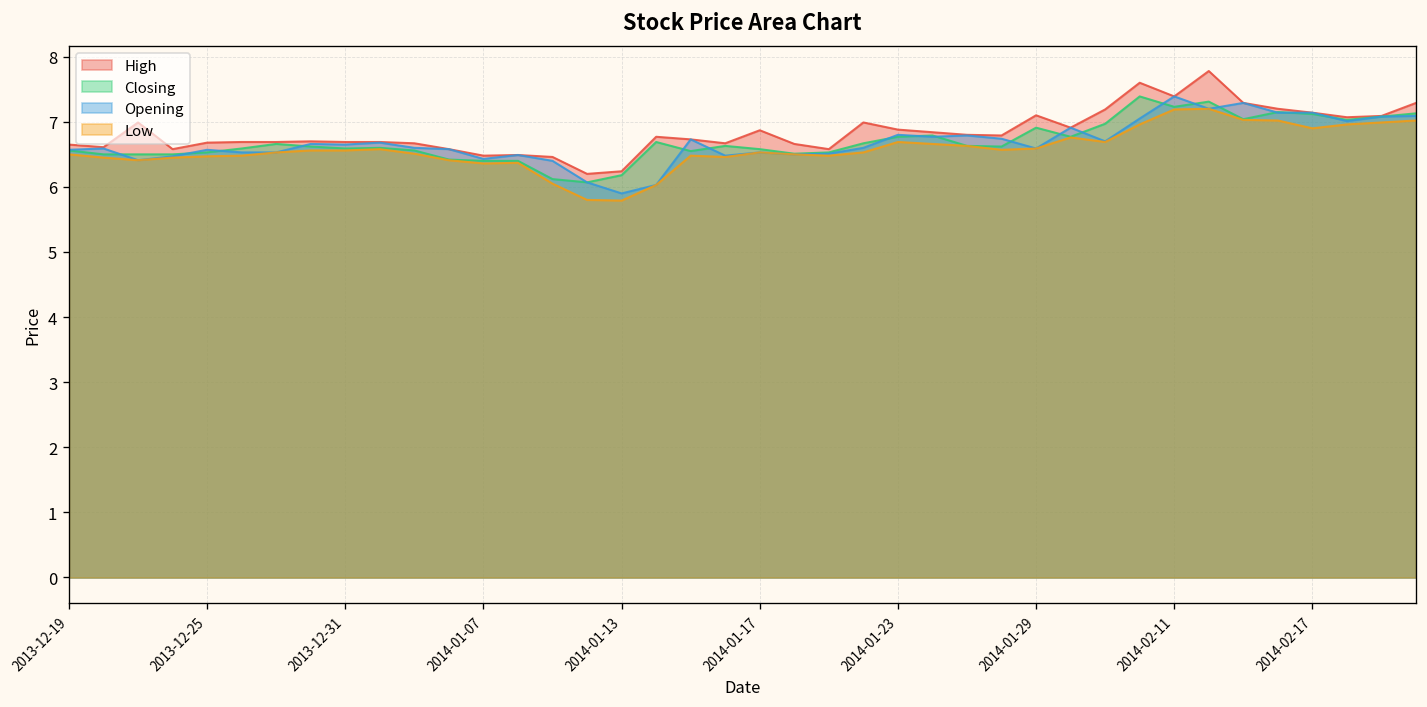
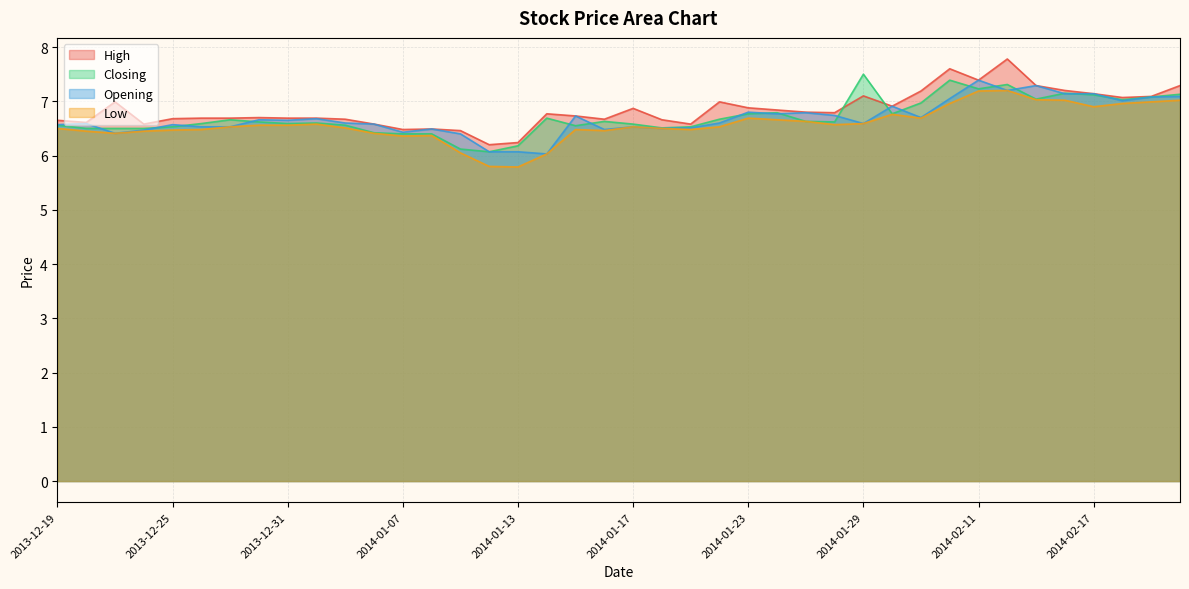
Opening, 2014-01-13: 5.9 -> 6.1
Closing, 2014-01-29: 6.9 -> 7.5
